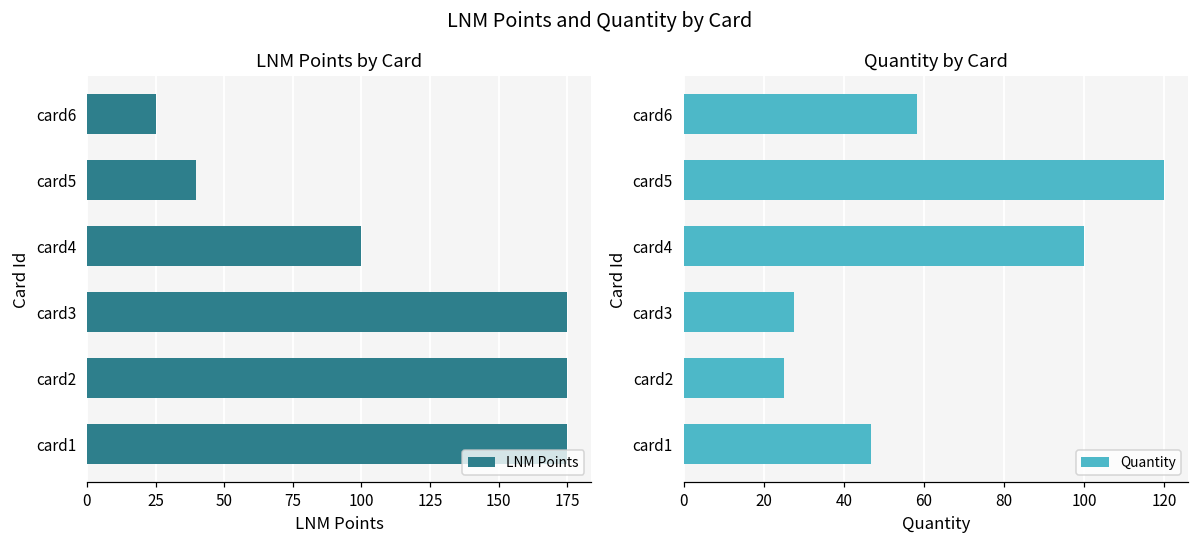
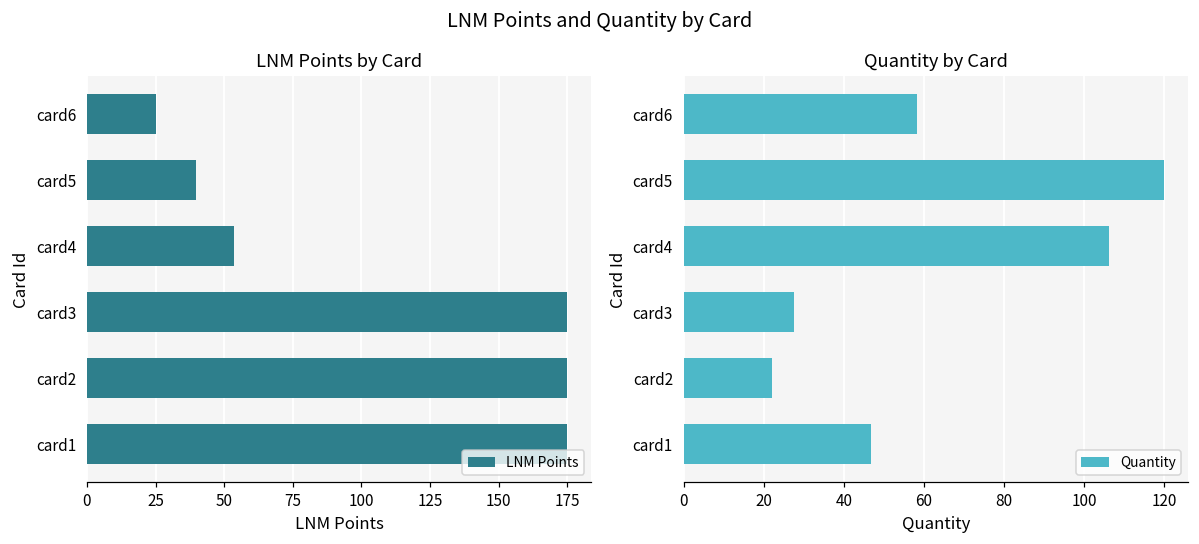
LNM Points by Card, card4: 100 -> 54
Quantity by Card, card4: 100 -> 106
Quantity by Card, card2: 25 -> 22
